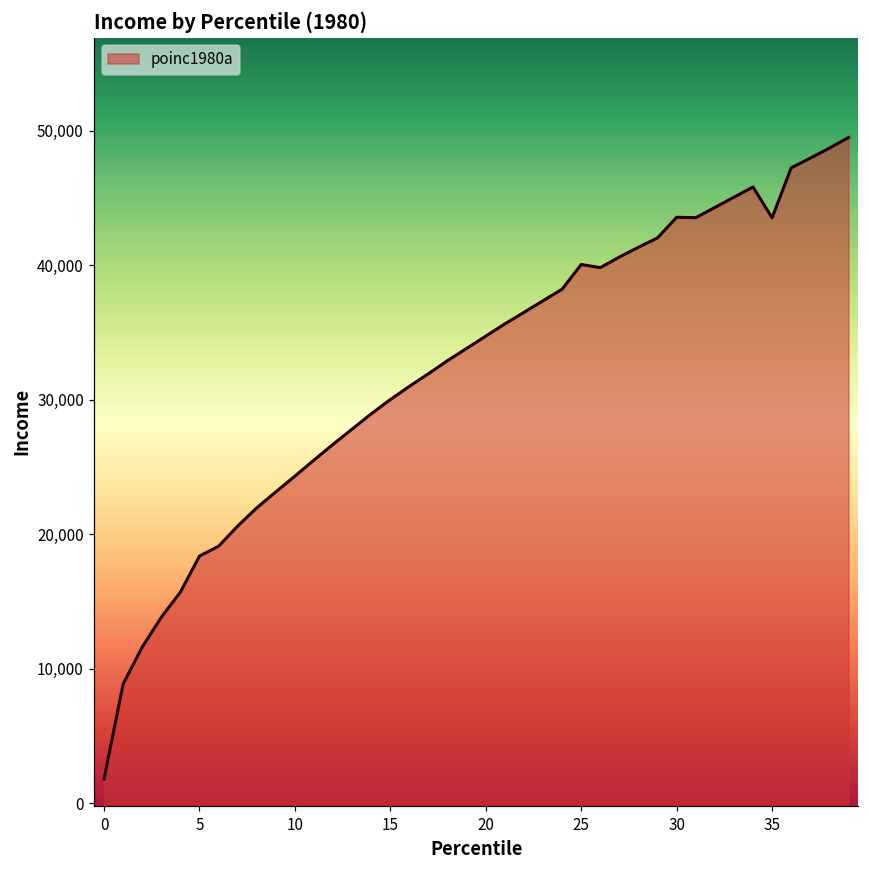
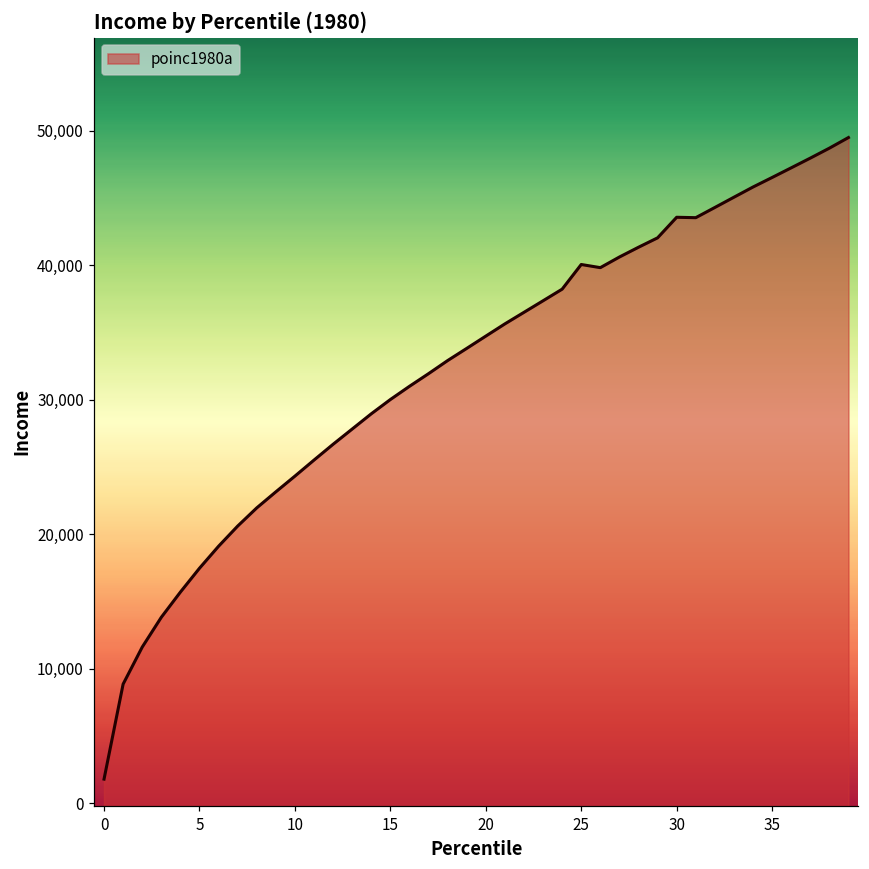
5: 18,400 -> 17,500
35: 43,500 -> 46,500
